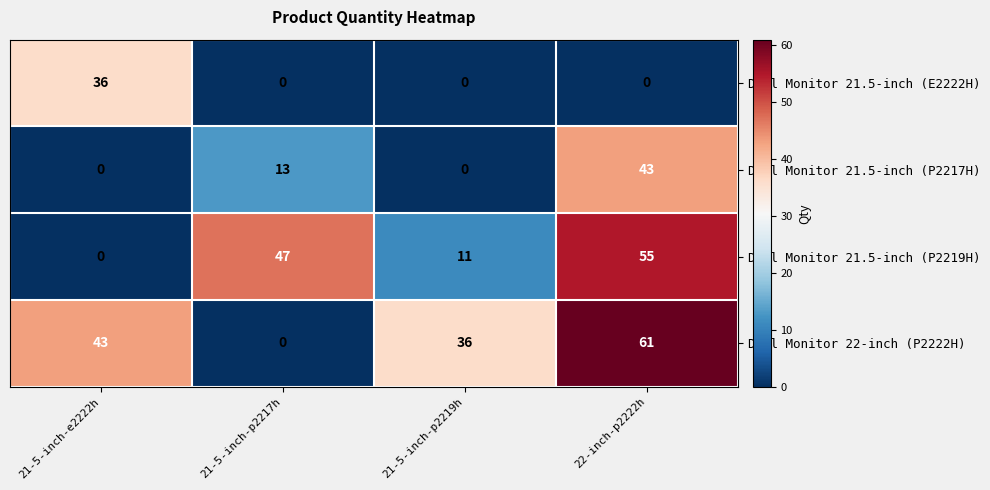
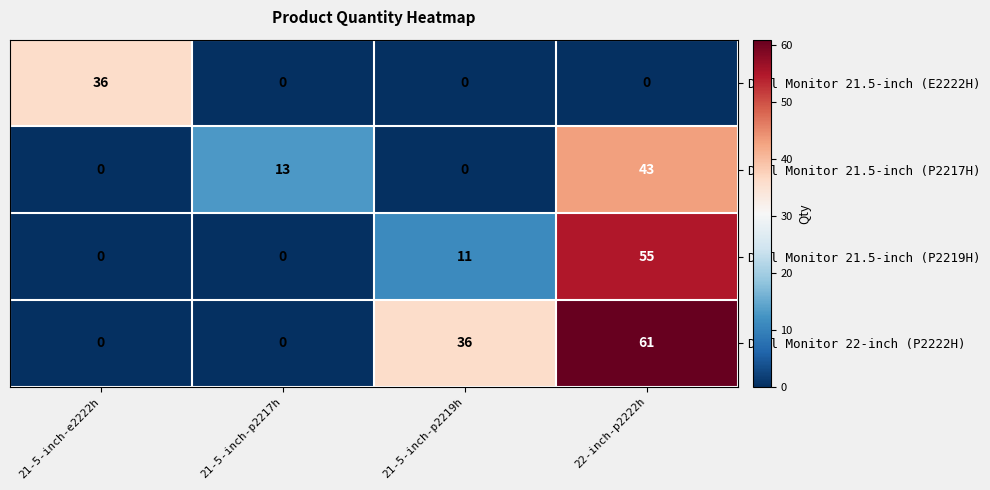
Dell Monitor 21.5-inch (P2219H), 21-5-inch-p2217h: 47 -> 0
Dell Monitor 22-inch (P2222H), 21-5-inch-e2222h: 43 -> 0
